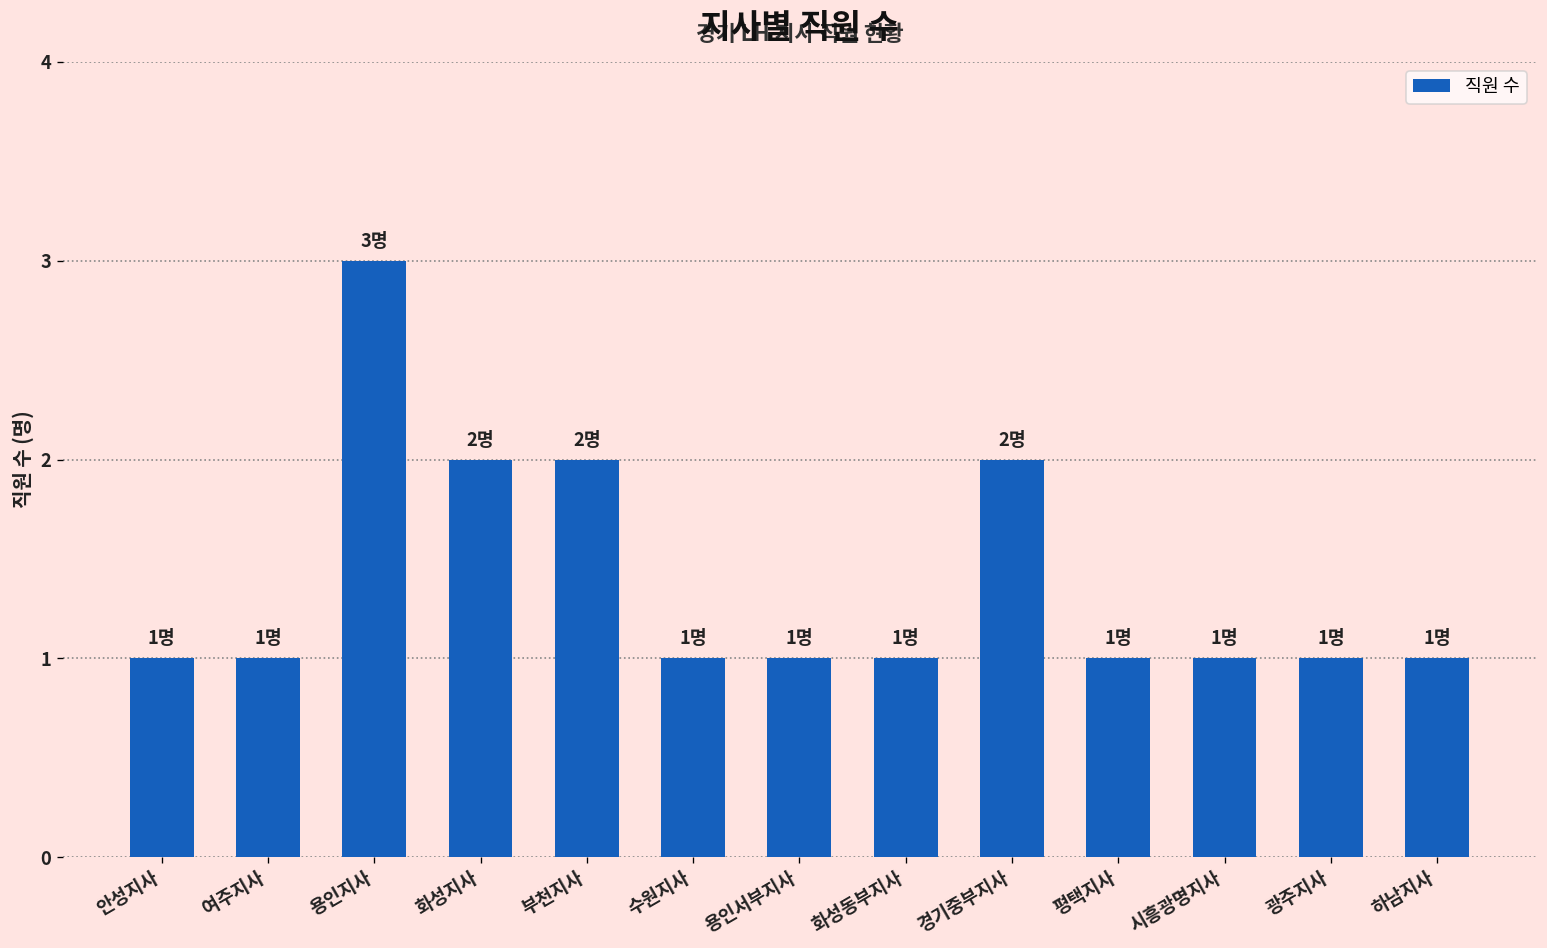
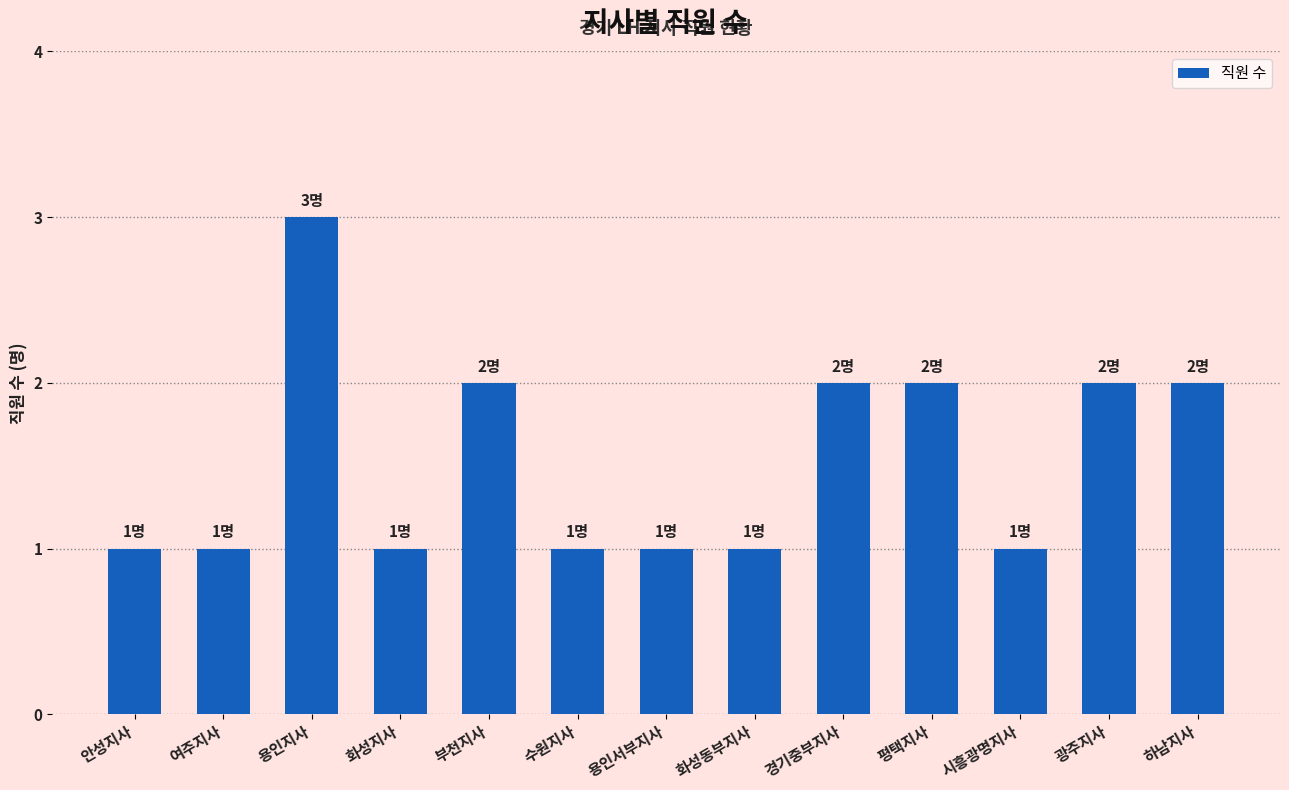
화성지사: 2명 -> 1명
평택지사: 1명 -> 2명
광주지사: 1명 -> 2명
하남지사: 1명 -> 2명
